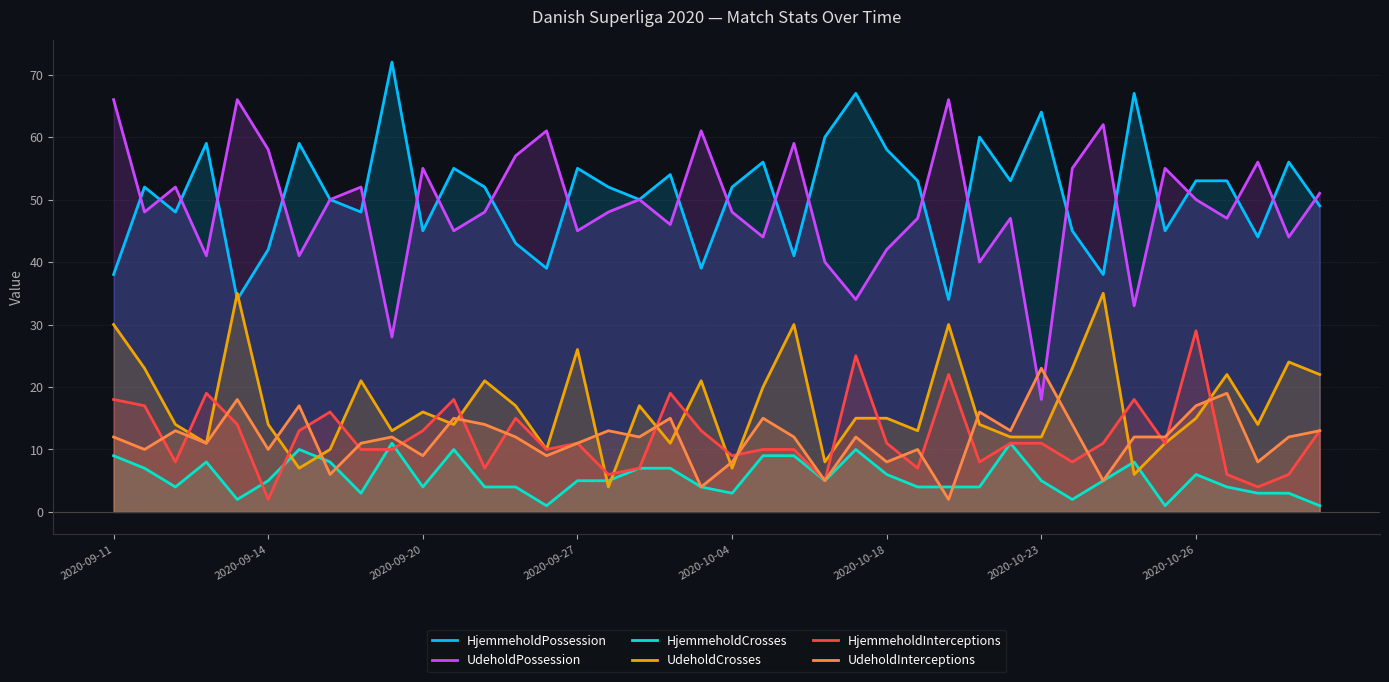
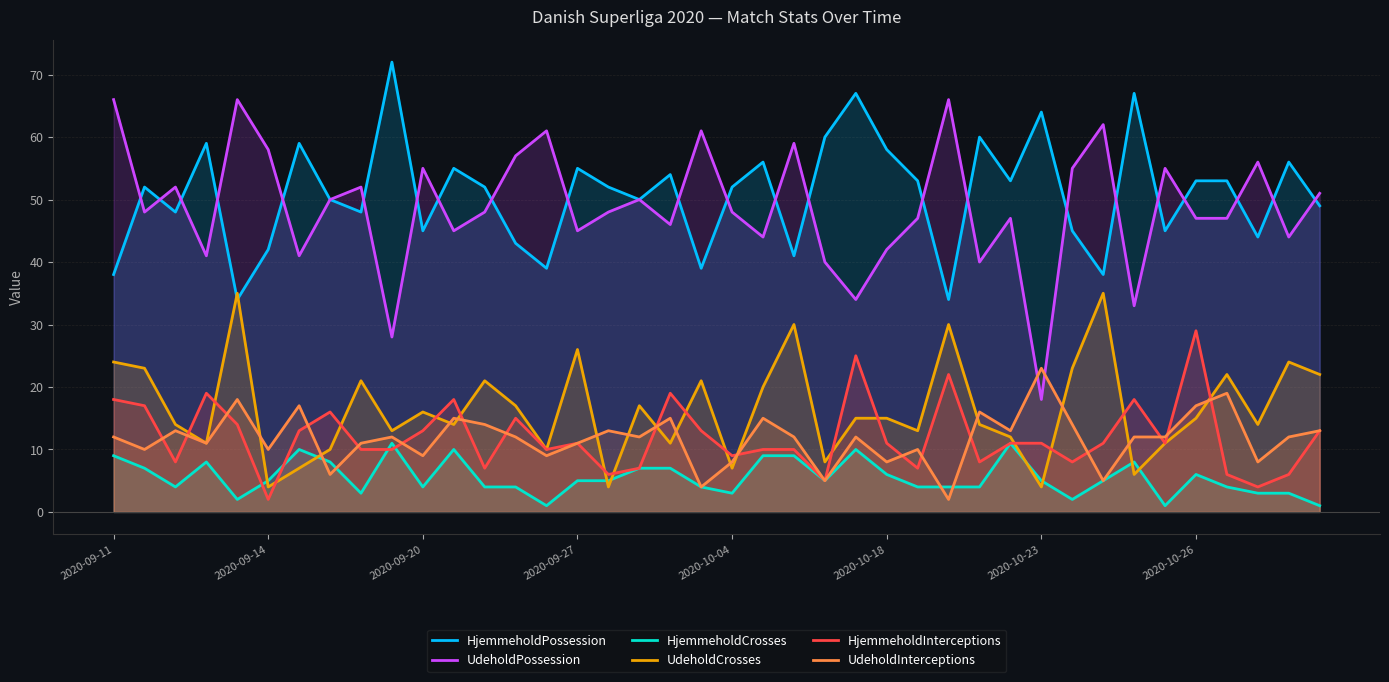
UdeholdCrosses, 2020-09-11: 30 -> 24
UdeholdCrosses, 2020-09-14: 14 -> 4
UdeholdCrosses, 2020-10-23: 12 -> 4
UdeholdPossession, 2020-10-26: 50 -> 47
